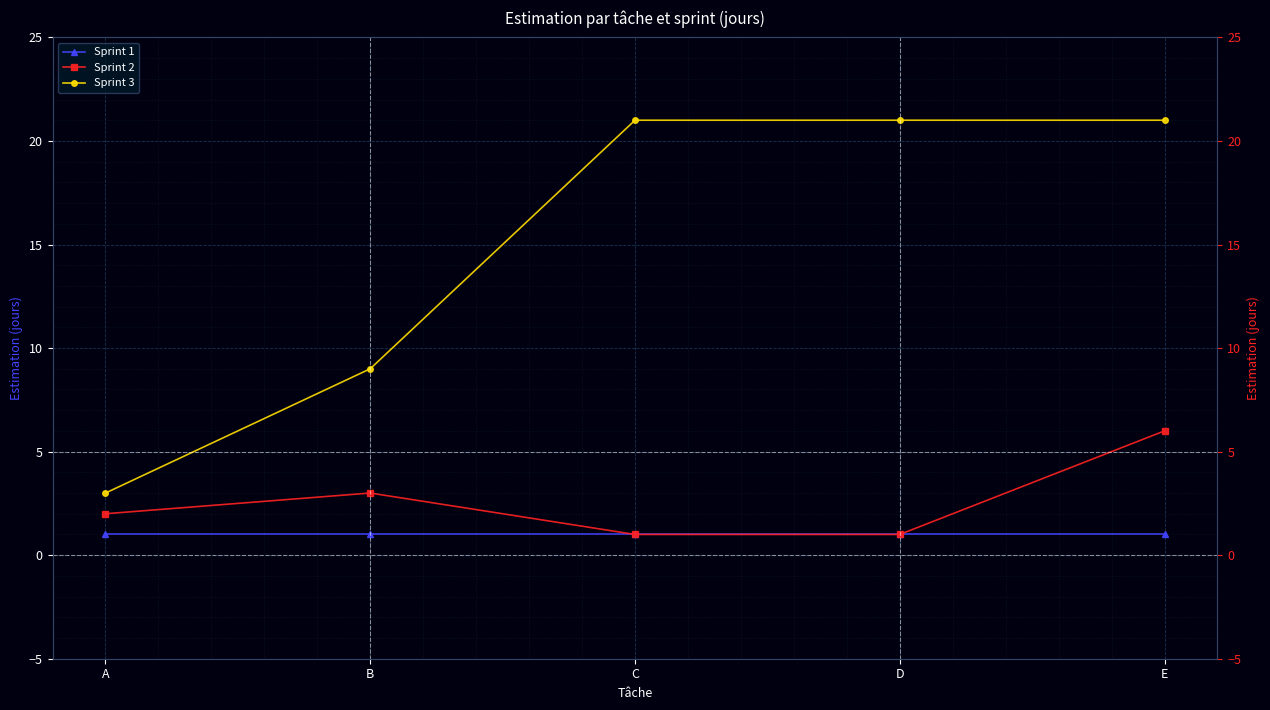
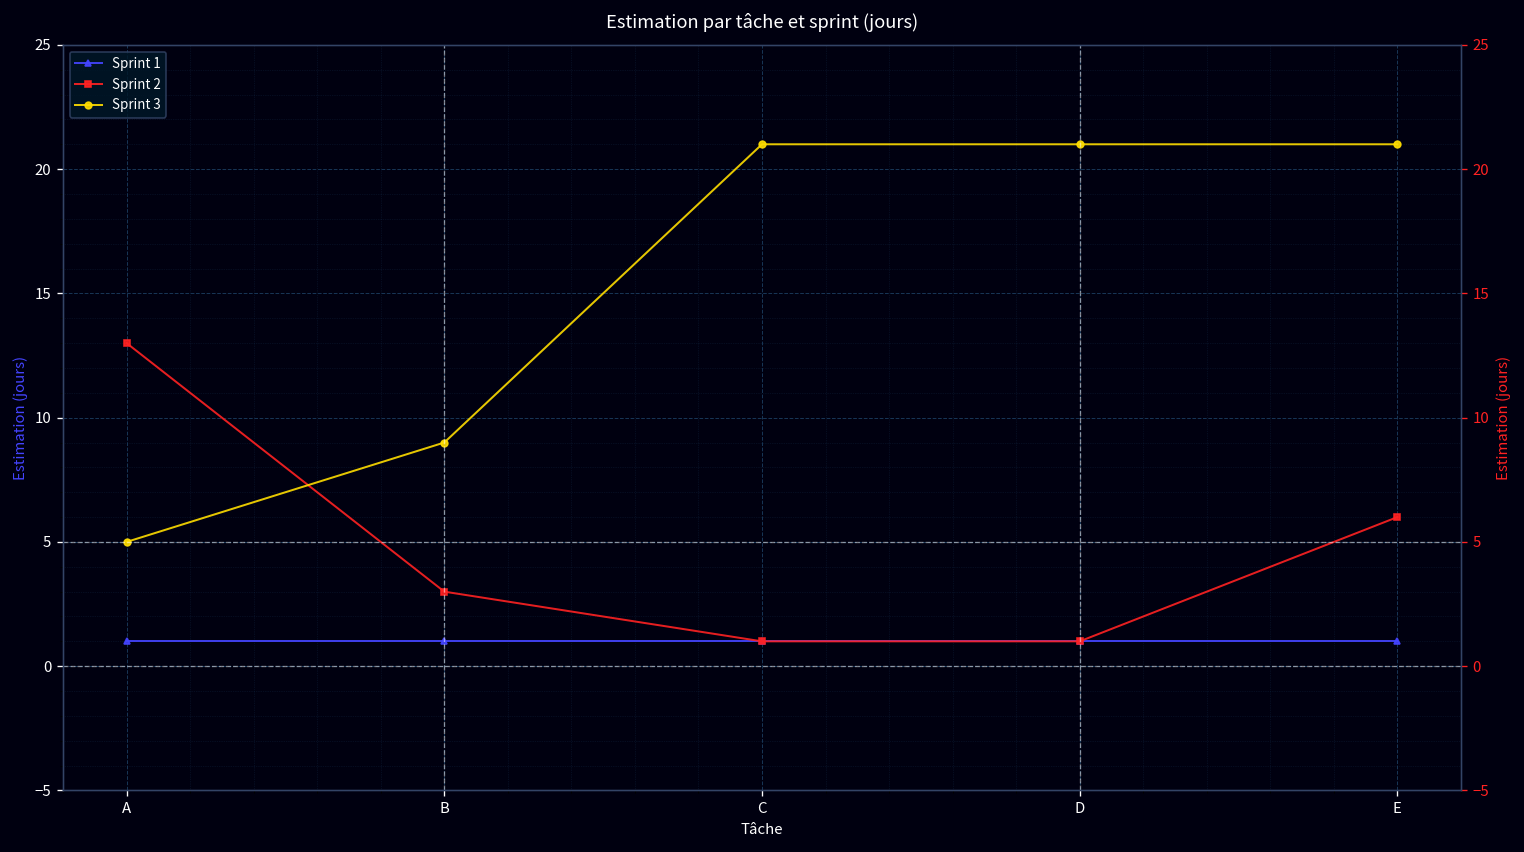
Sprint 2, A: 2 -> 13
Sprint 3, A: 3 -> 5
